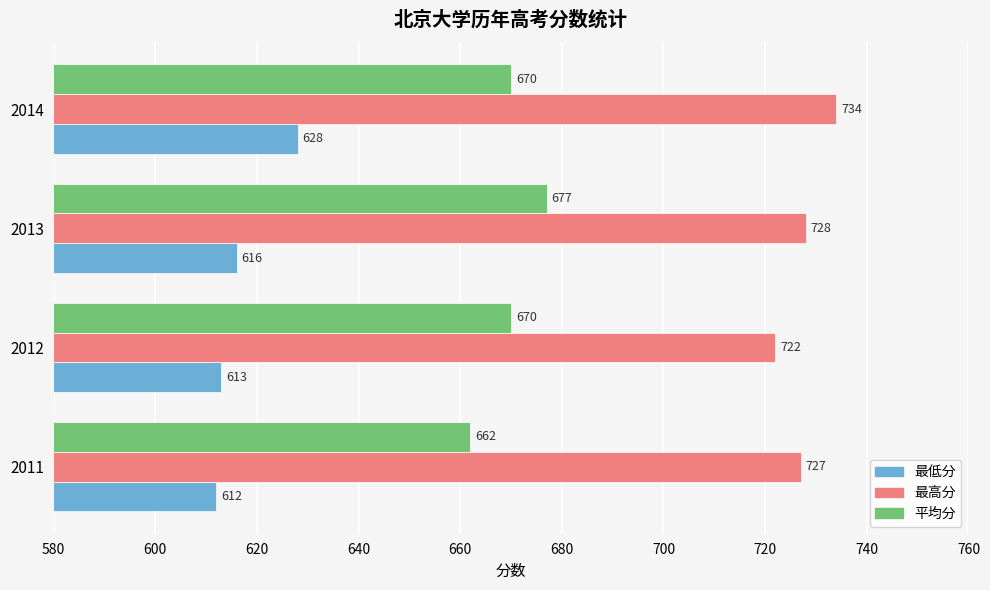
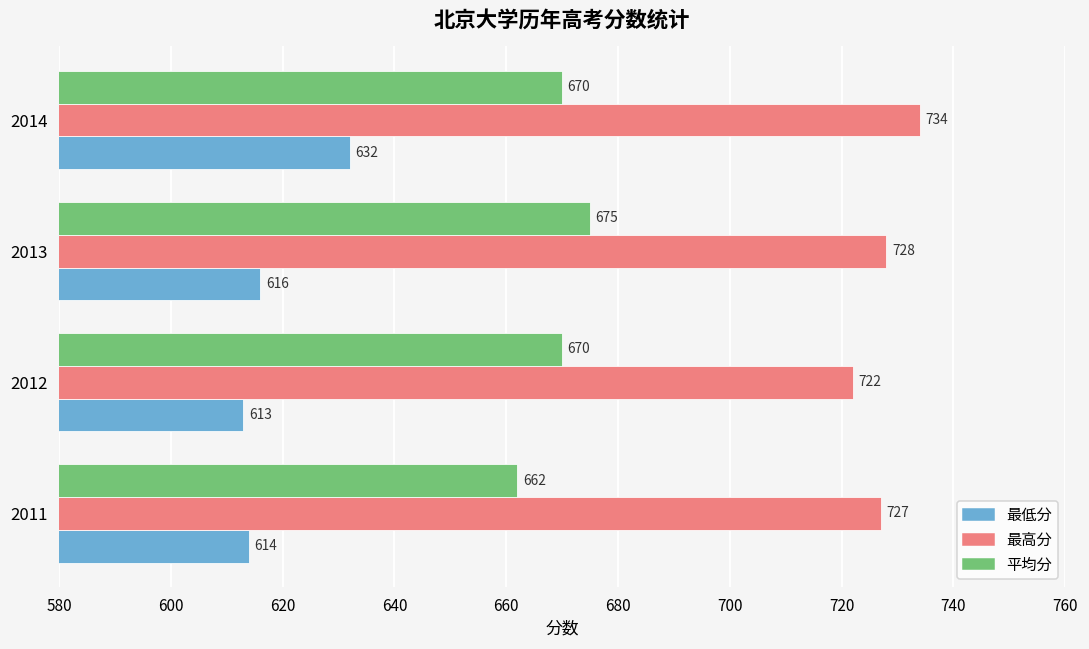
最低分, 2014: 628 -> 632
平均分, 2013: 677 -> 675
最低分, 2011: 612 -> 614
